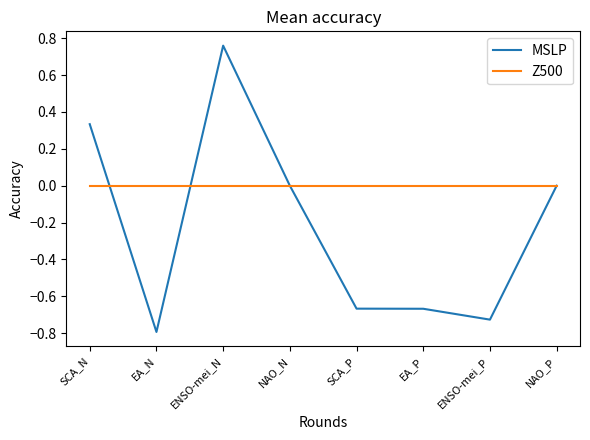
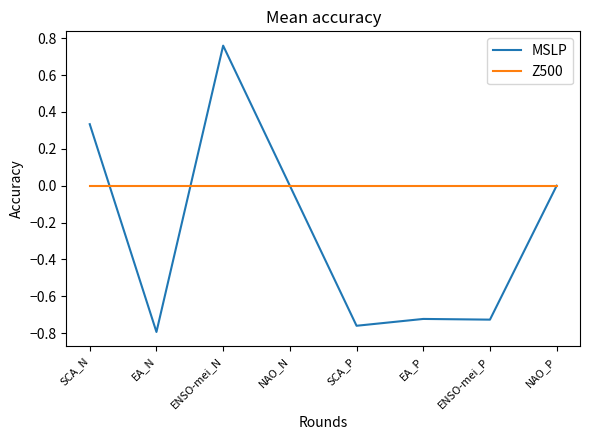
MSLP, SCA_P: -0.67 -> -0.76
MSLP, EA_P: -0.67 -> -0.72
